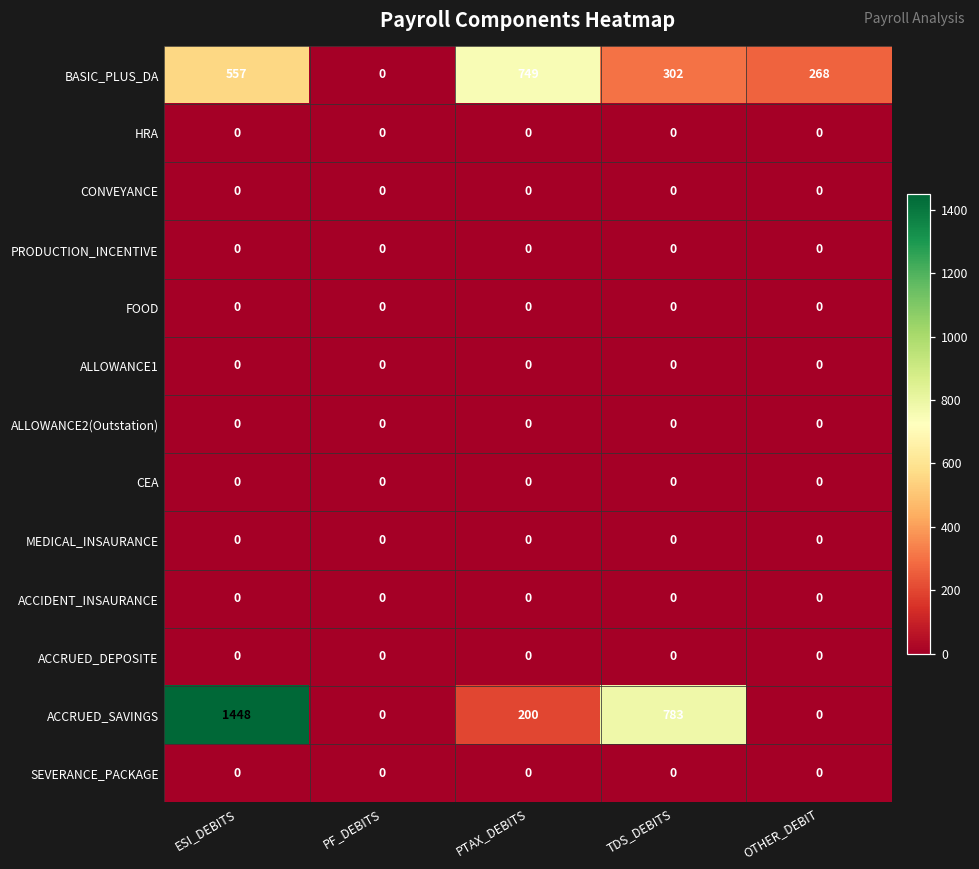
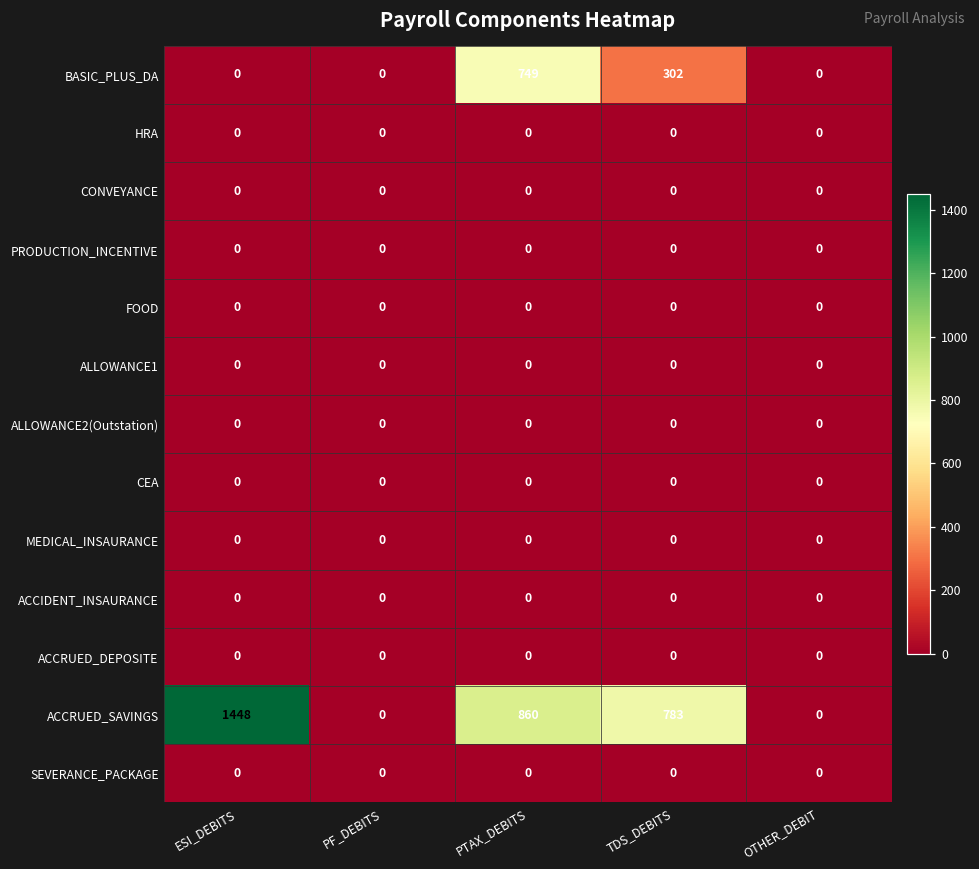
BASIC_PLUS_DA, ESI_DEBITS: 557 -> 0
BASIC_PLUS_DA, OTHER_DEBIT: 268 -> 0
ACCRUED_SAVINGS, PTAX_DEBITS: 200 -> 860
